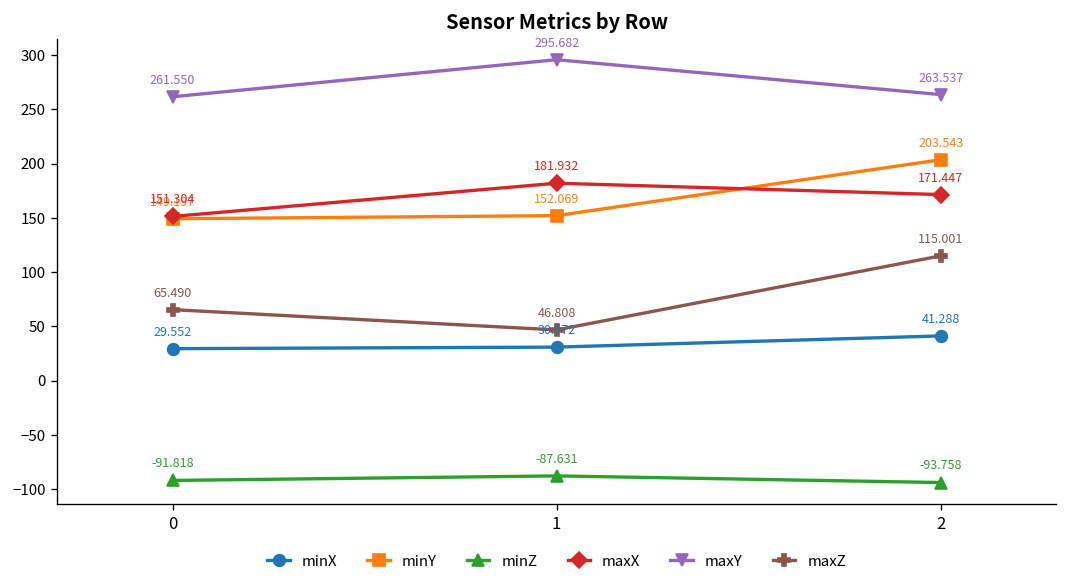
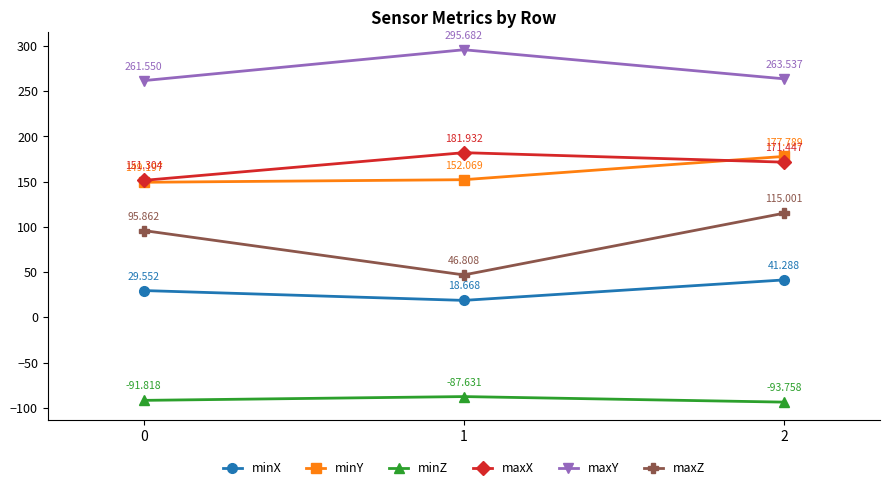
maxZ, 0: 65.490 -> 95.862
minX, 1: 30.972 -> 18.668
minY, 2: 203.543 -> 177.789
